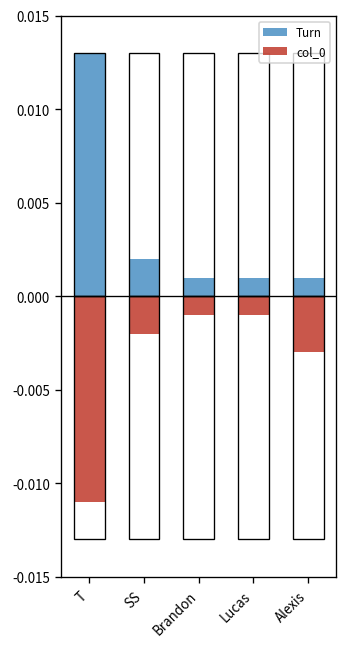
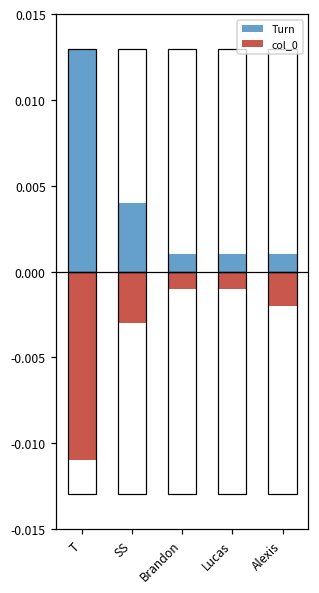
Turn, SS: 0.0020 -> 0.0040
col_0, SS: -0.0020 -> -0.0030
col_0, Alexis: -0.0030 -> -0.0020
